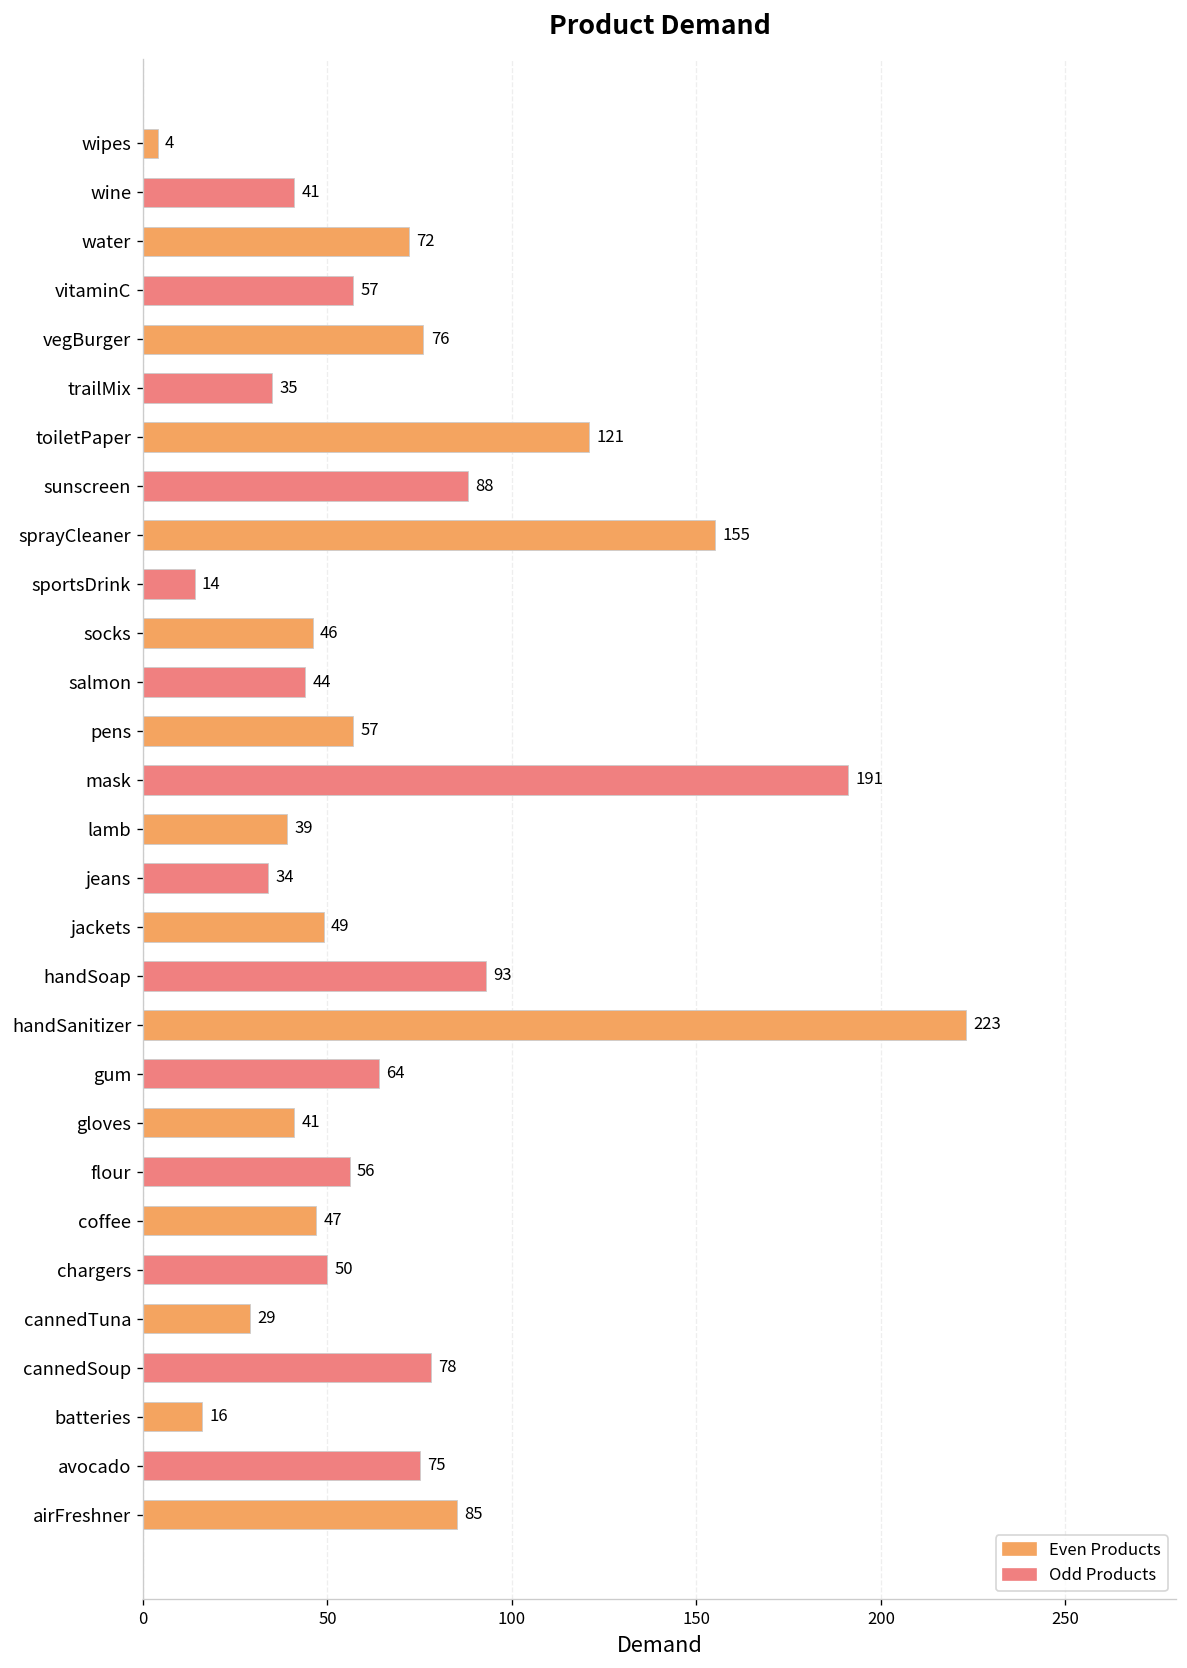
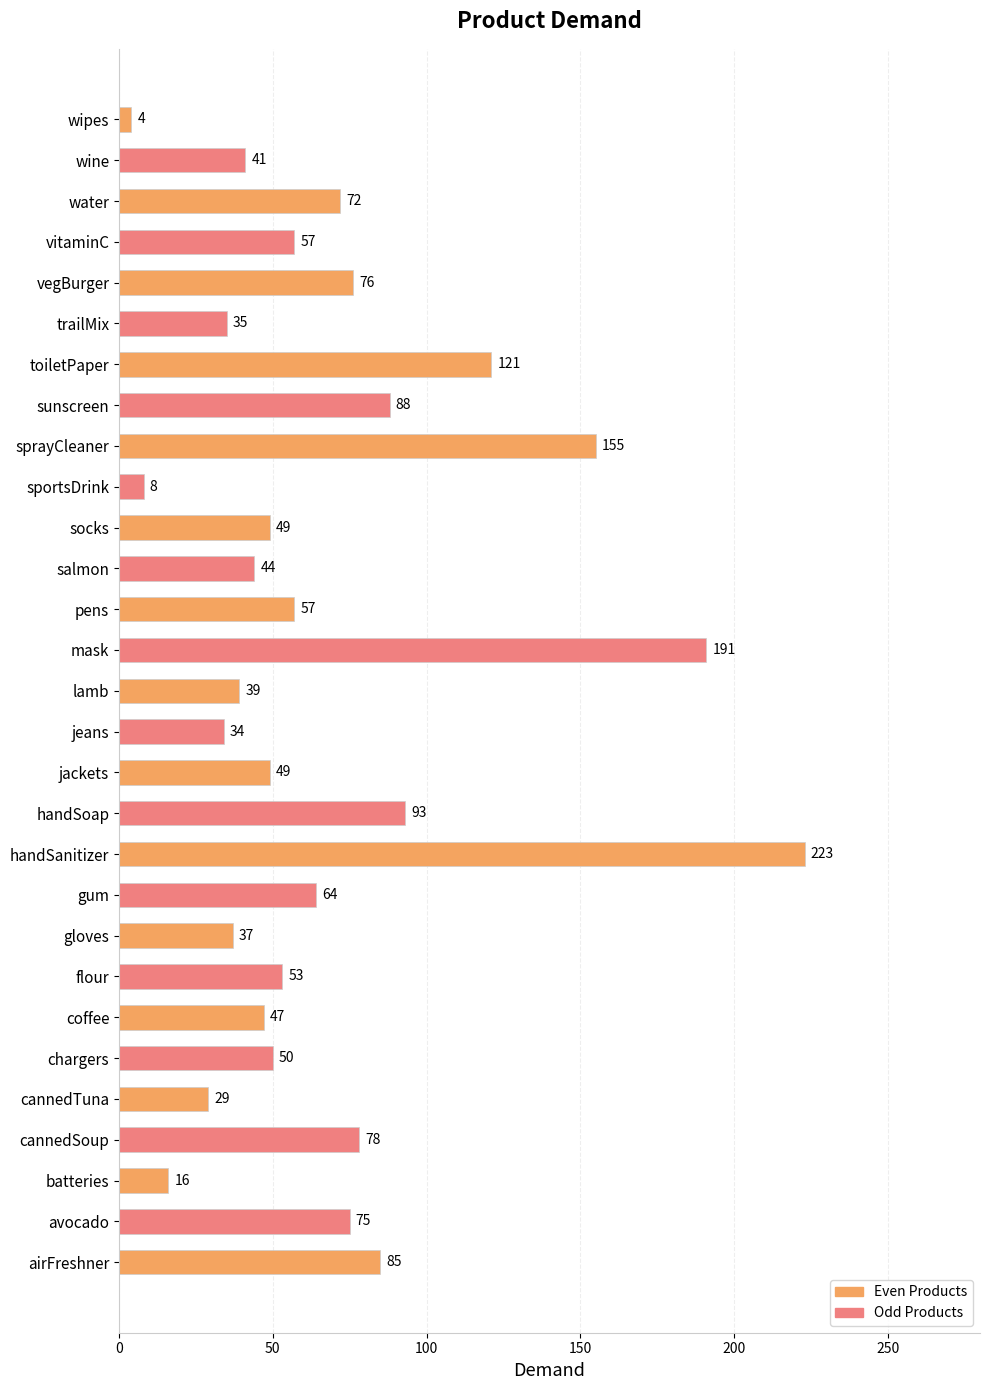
sportsDrink: 14 -> 8
socks: 46 -> 49
gloves: 41 -> 37
flour: 56 -> 53
